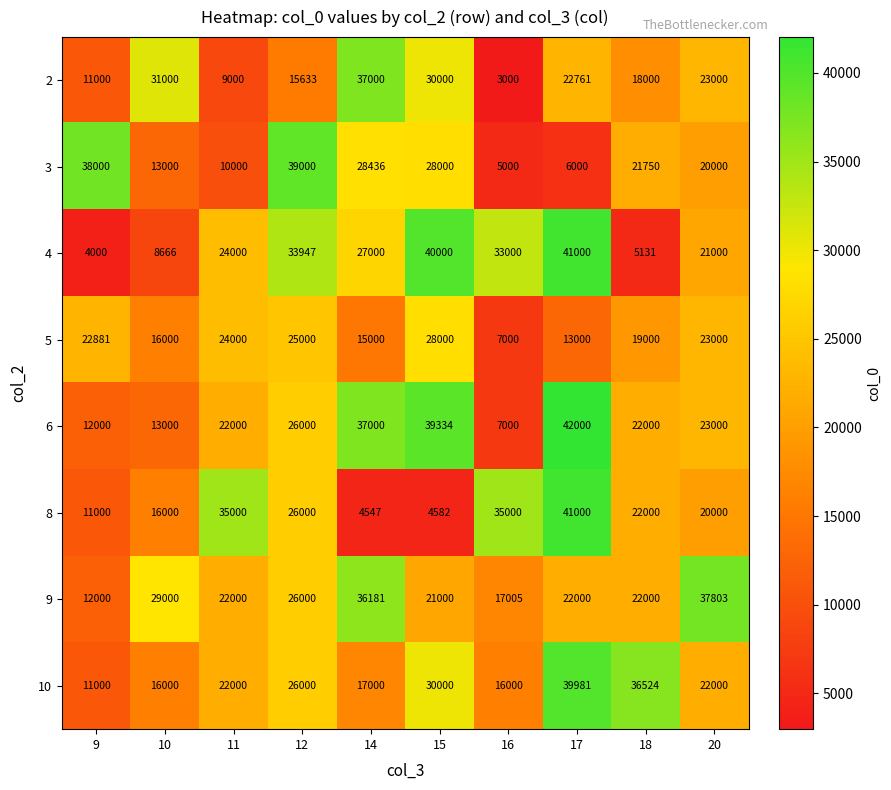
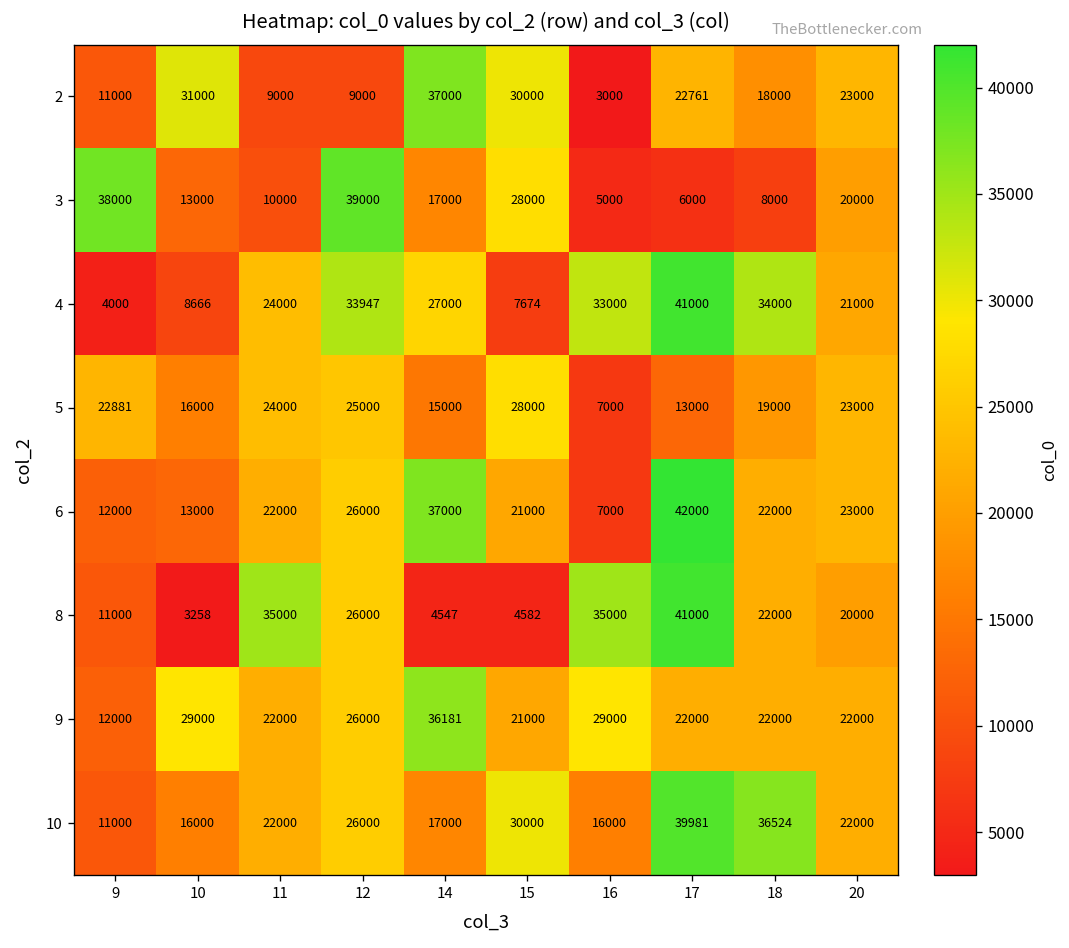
2, 12: 15633 -> 9000
3, 14: 28436 -> 17000
3, 18: 21750 -> 8000
4, 15: 40000 -> 7674
4, 18: 5131 -> 34000
6, 15: 39334 -> 21000
8, 10: 16000 -> 3258
9, 16: 17005 -> 29000
9, 20: 37803 -> 22000
